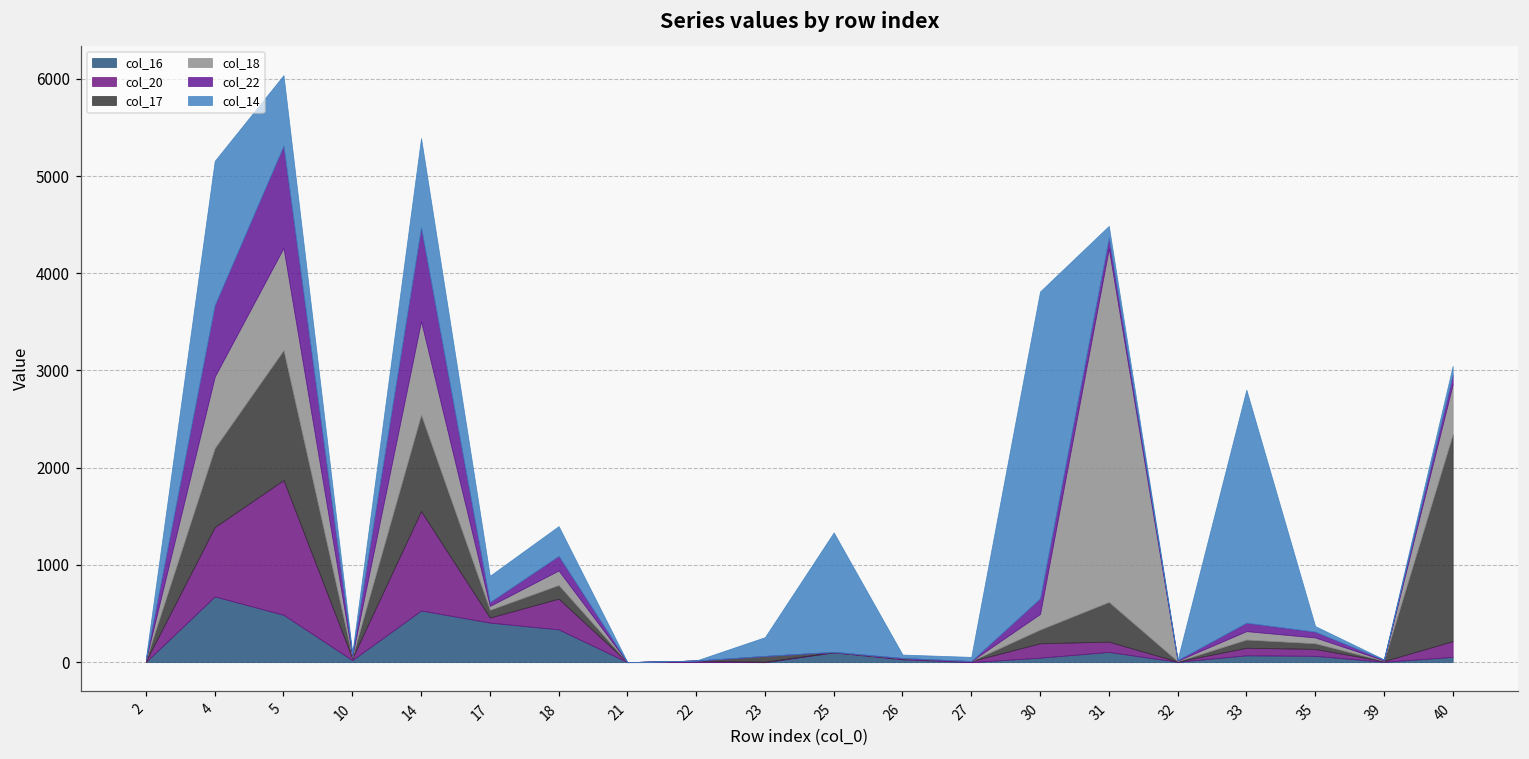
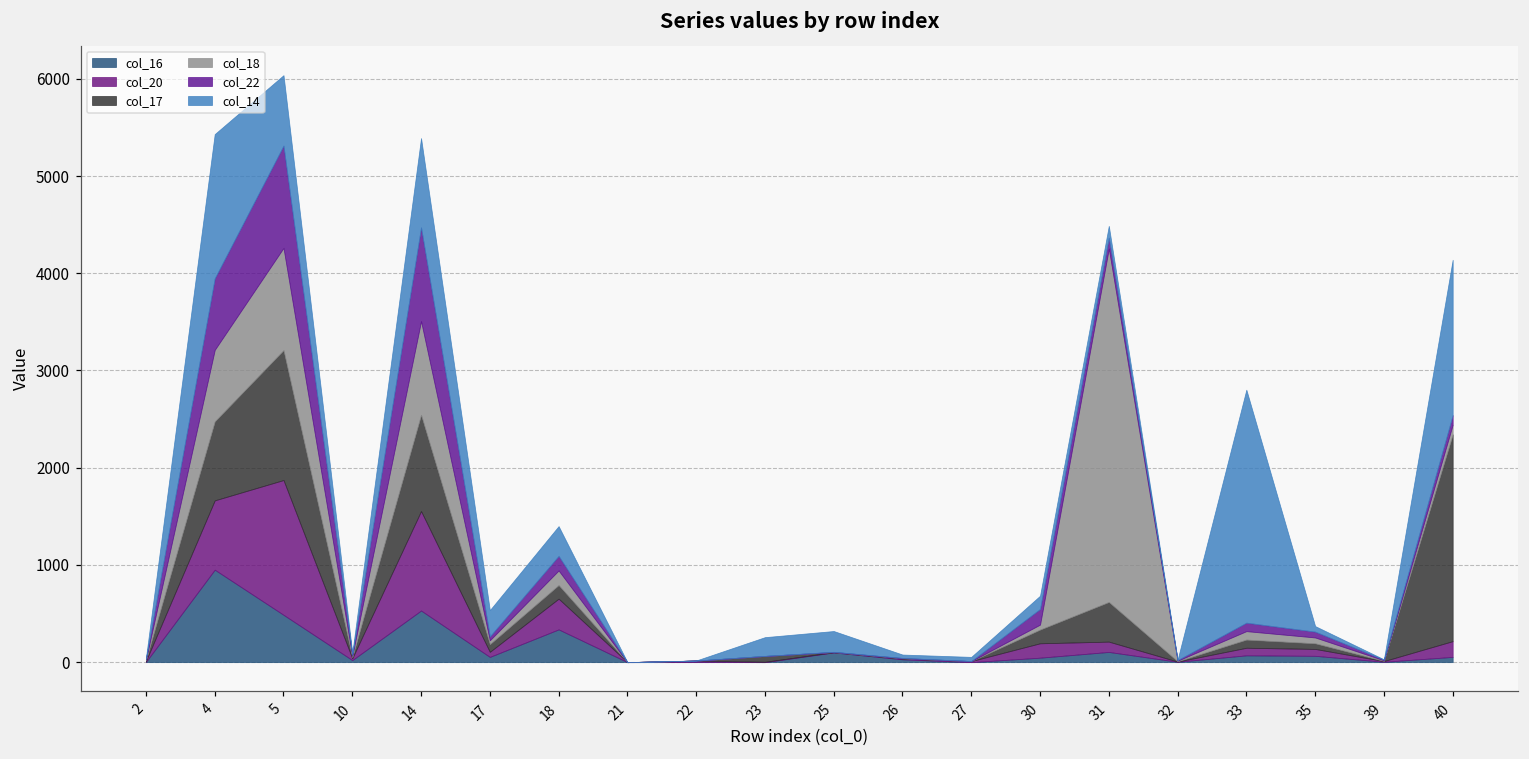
col_16, 4: 700 -> 1000
col_16, 17: 400 -> 100
col_14, 25: 1200 -> 200
col_18, 30: 200 -> 100
col_14, 30: 3200 -> 100
col_18, 40: 500 -> 100
col_14, 40: 100 -> 1600
